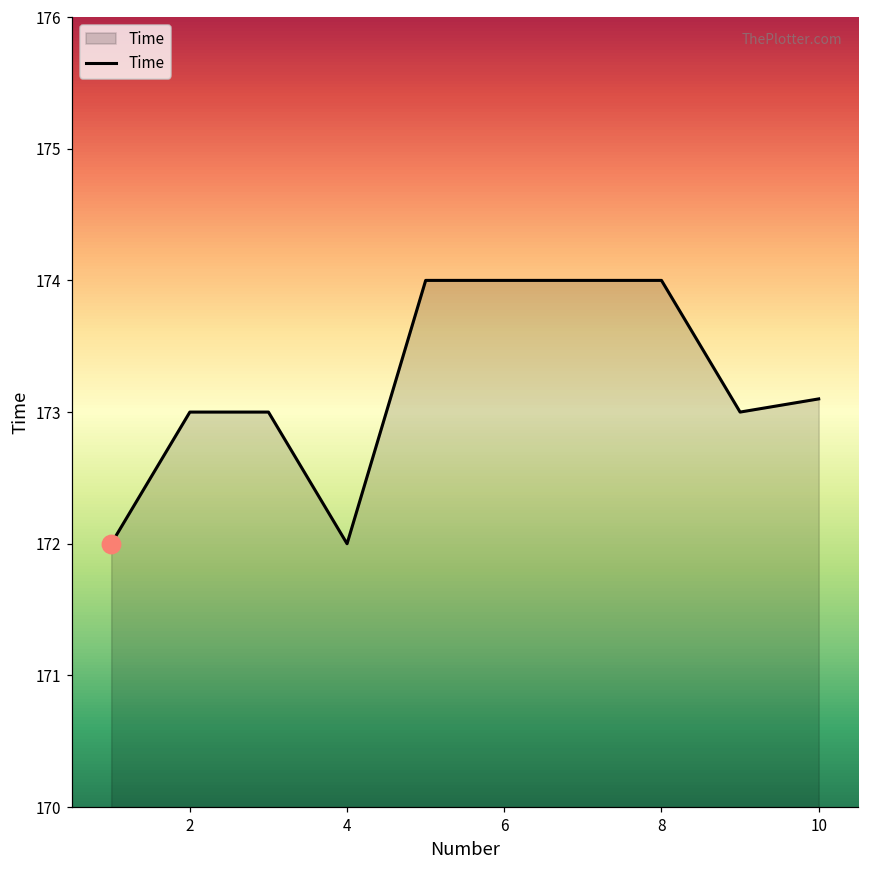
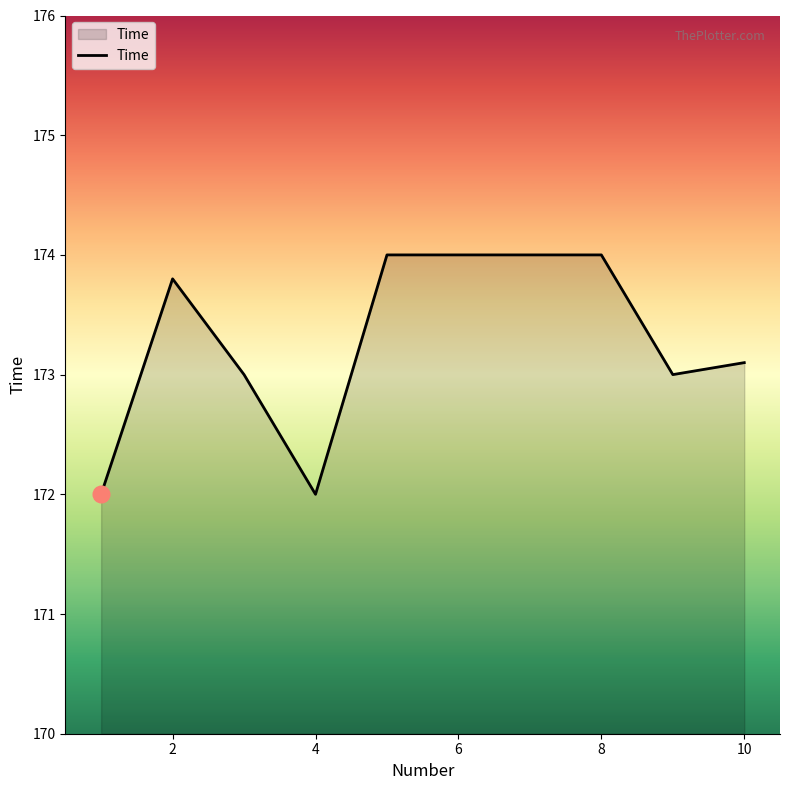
Time, 2: 173.0 -> 173.8
